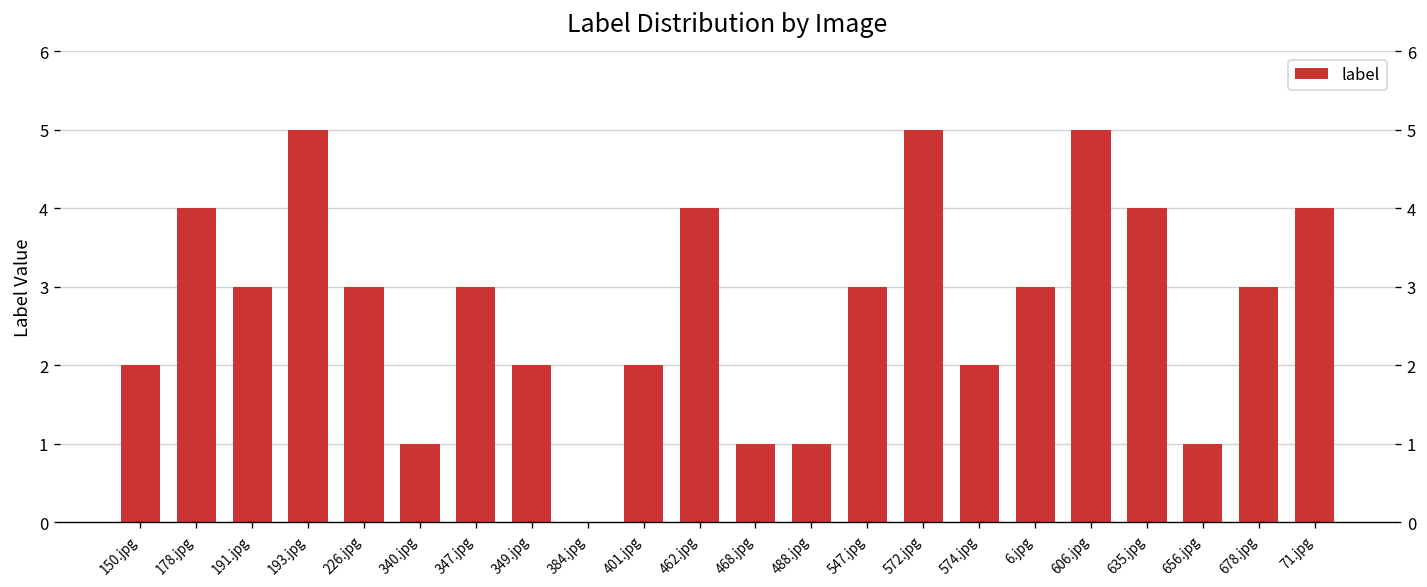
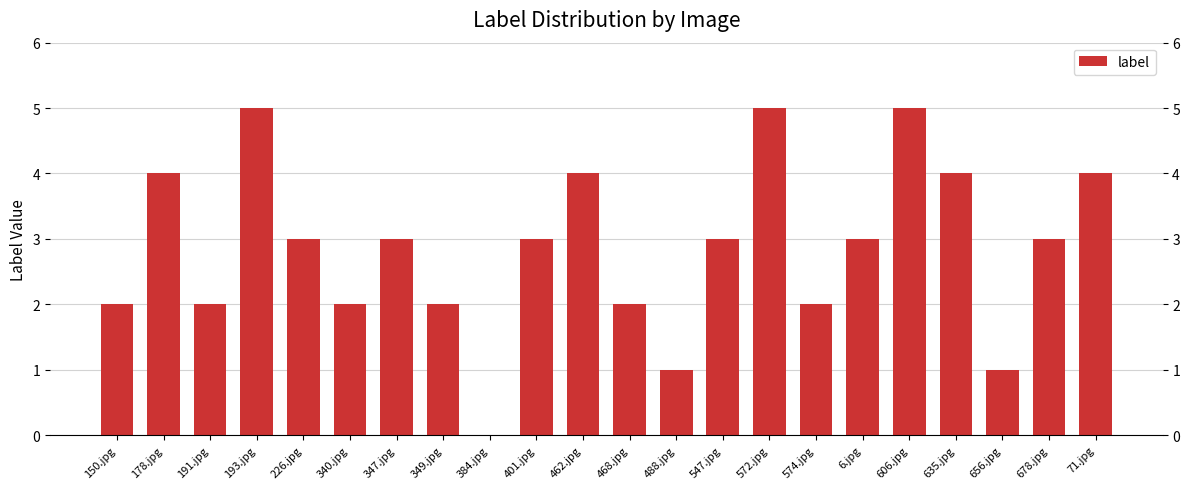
191.jpg: 3 -> 2
340.jpg: 1 -> 2
401.jpg: 2 -> 3
468.jpg: 1 -> 2
